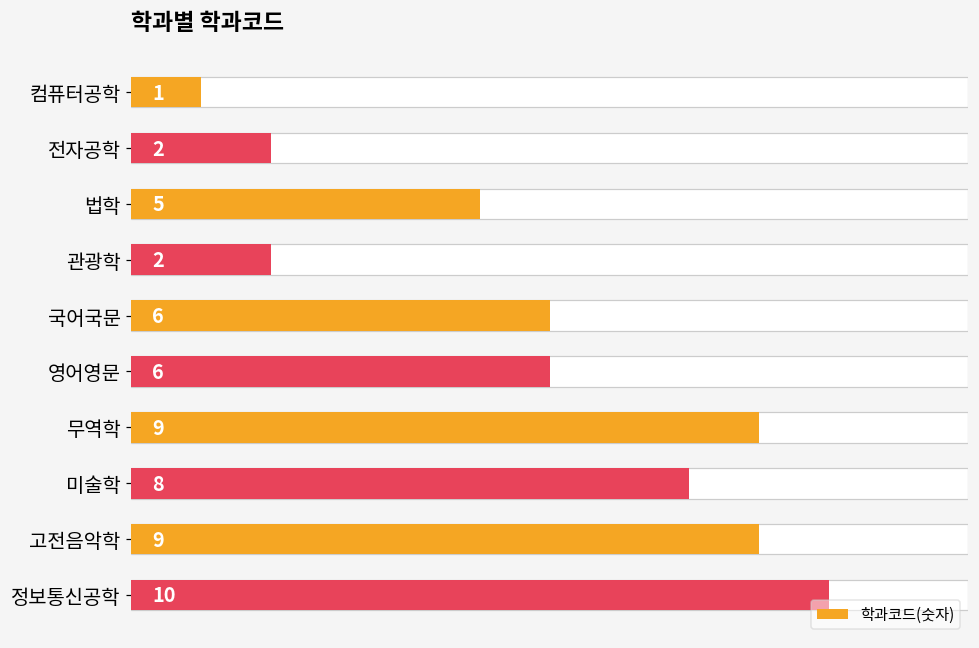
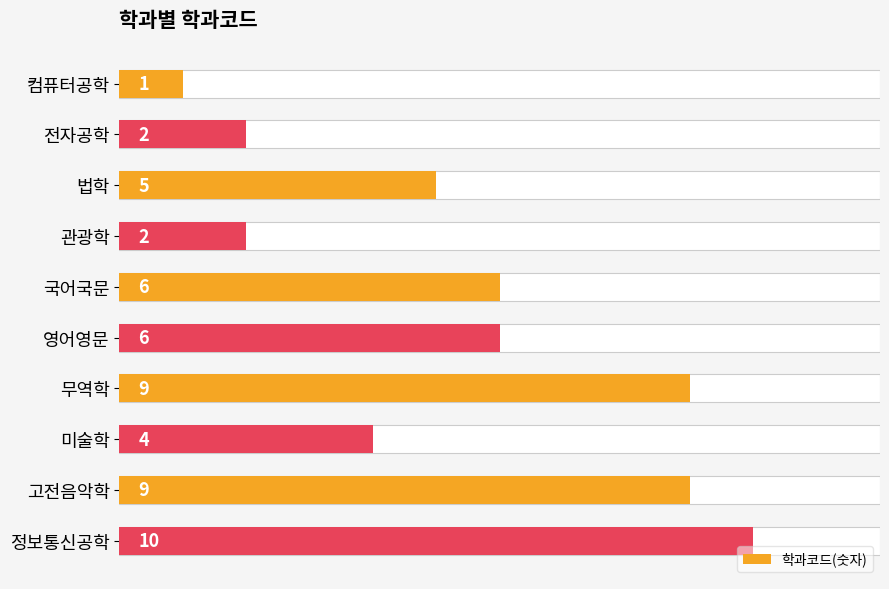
학과코드(숫자), 미술학: 8 -> 4
